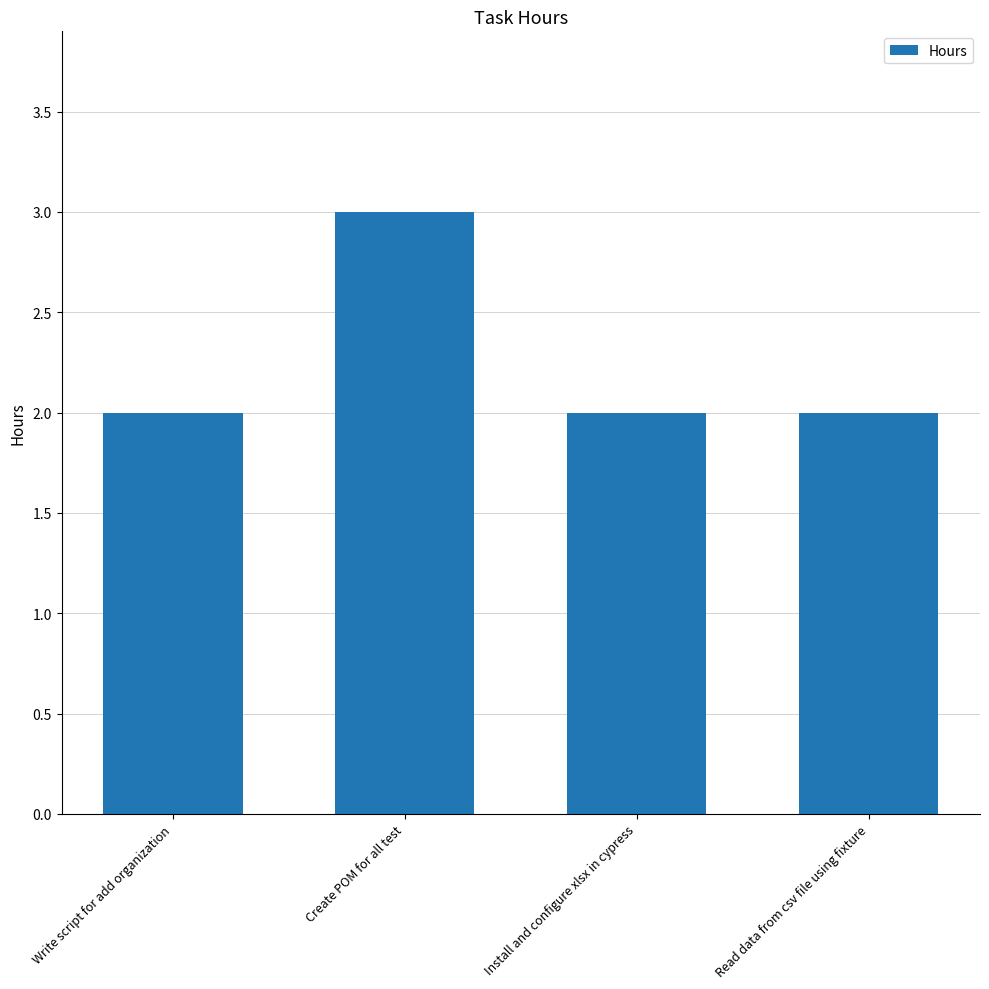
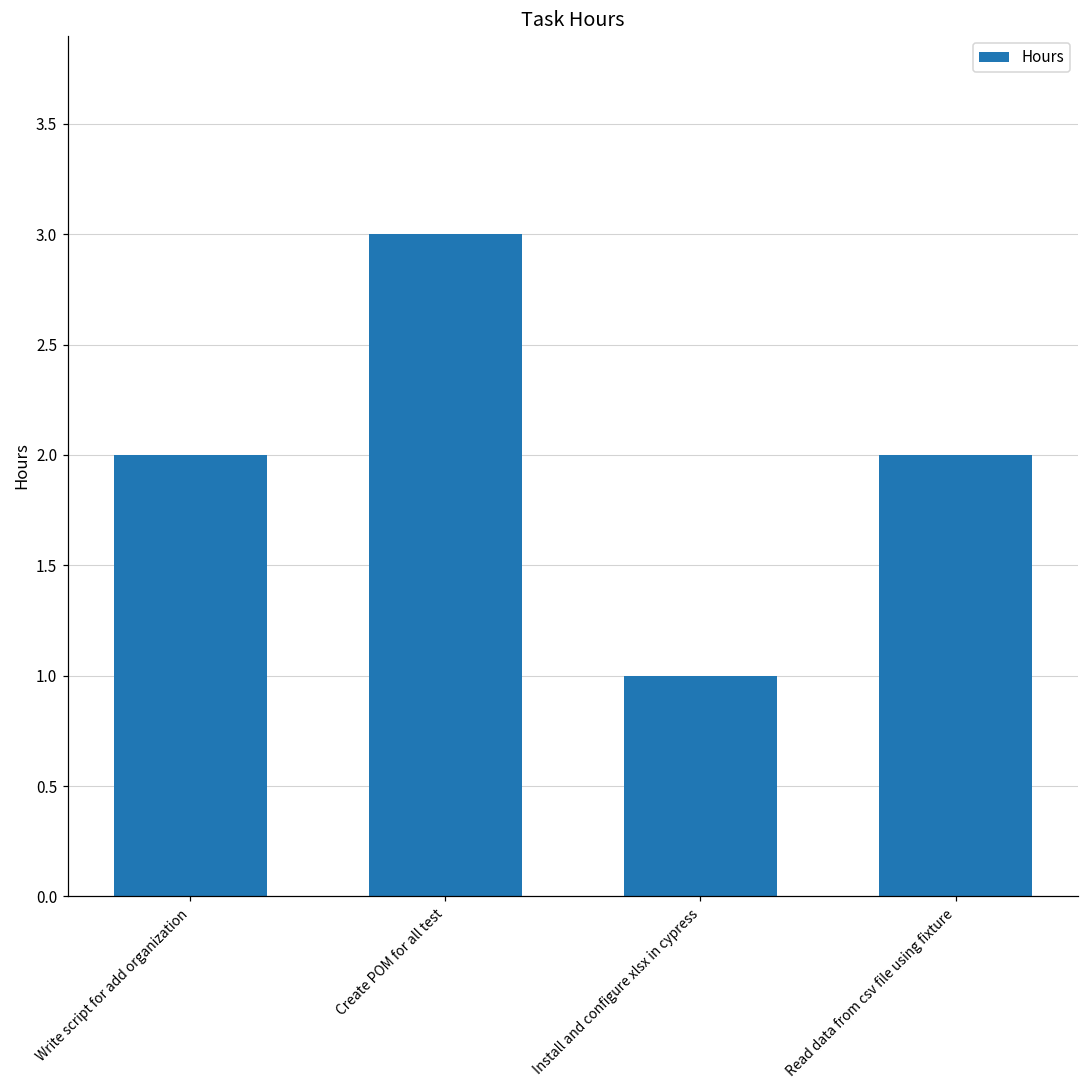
Install and configure xlsx in cypress: 2 -> 1
